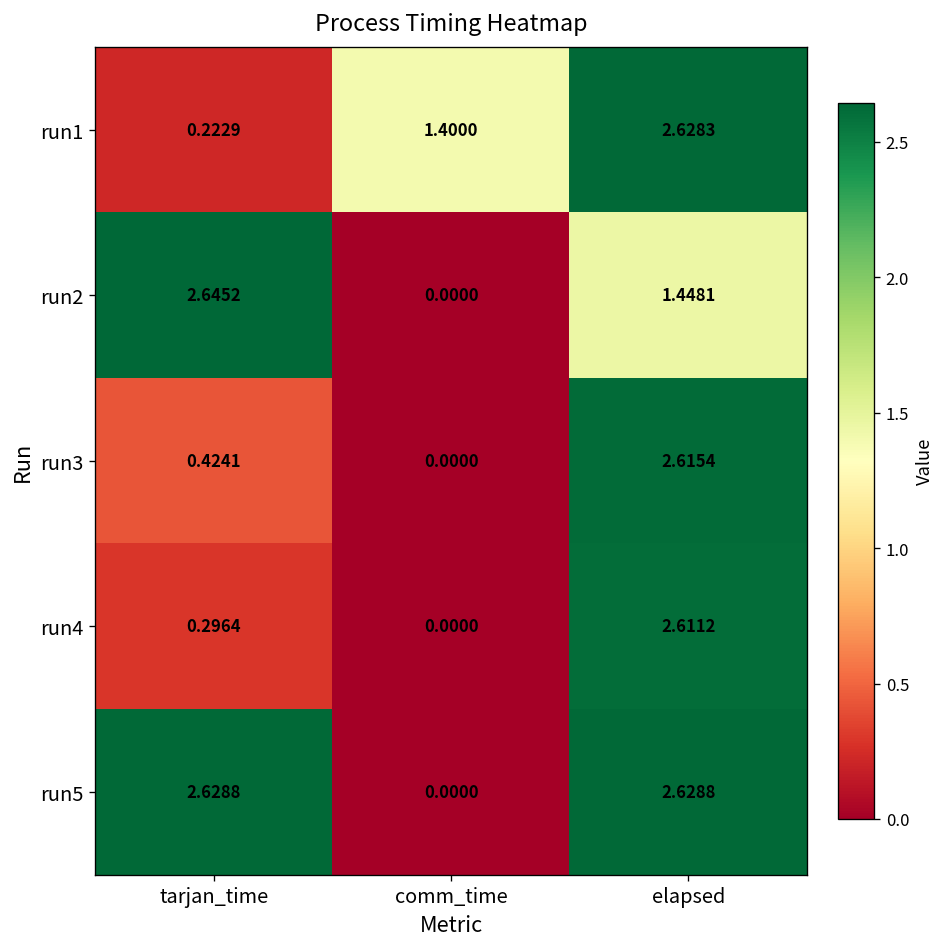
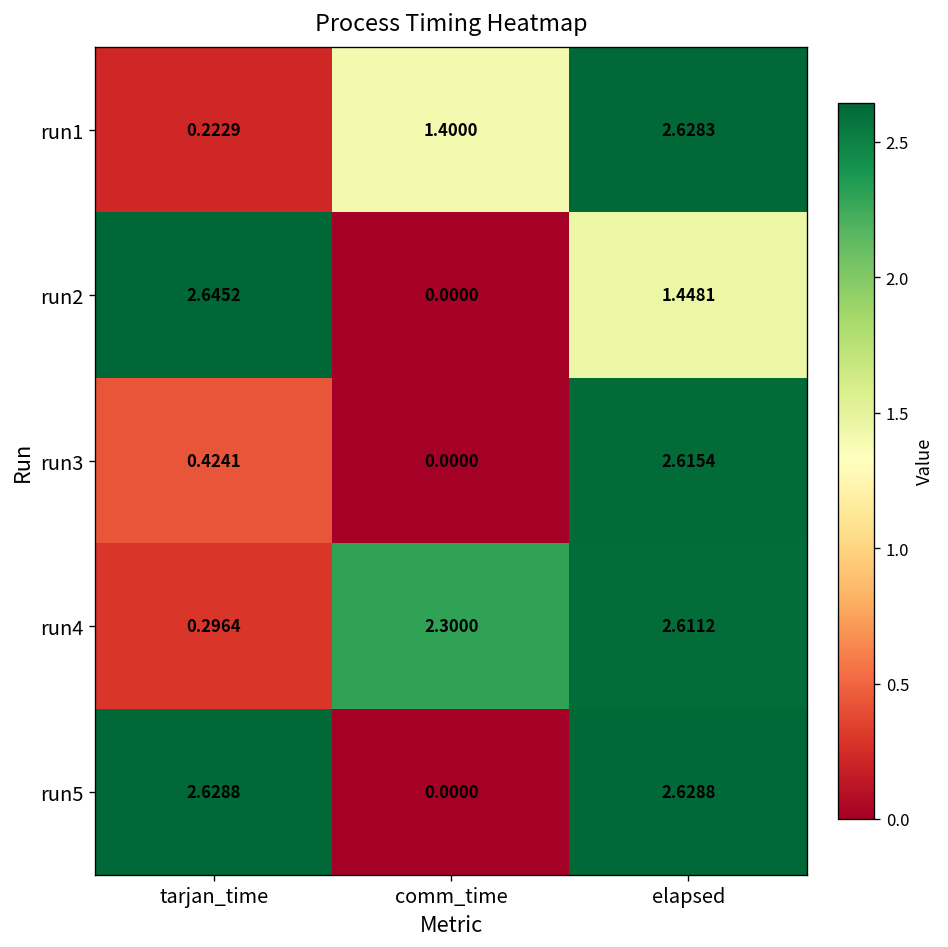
run4, comm_time: 0.0000 -> 2.3000
